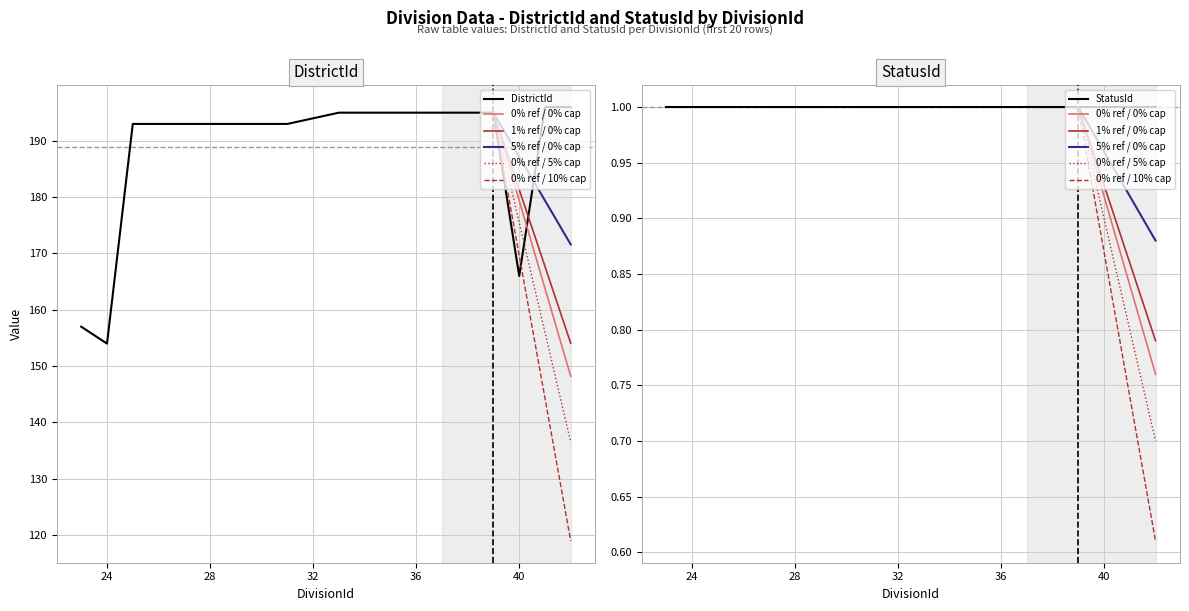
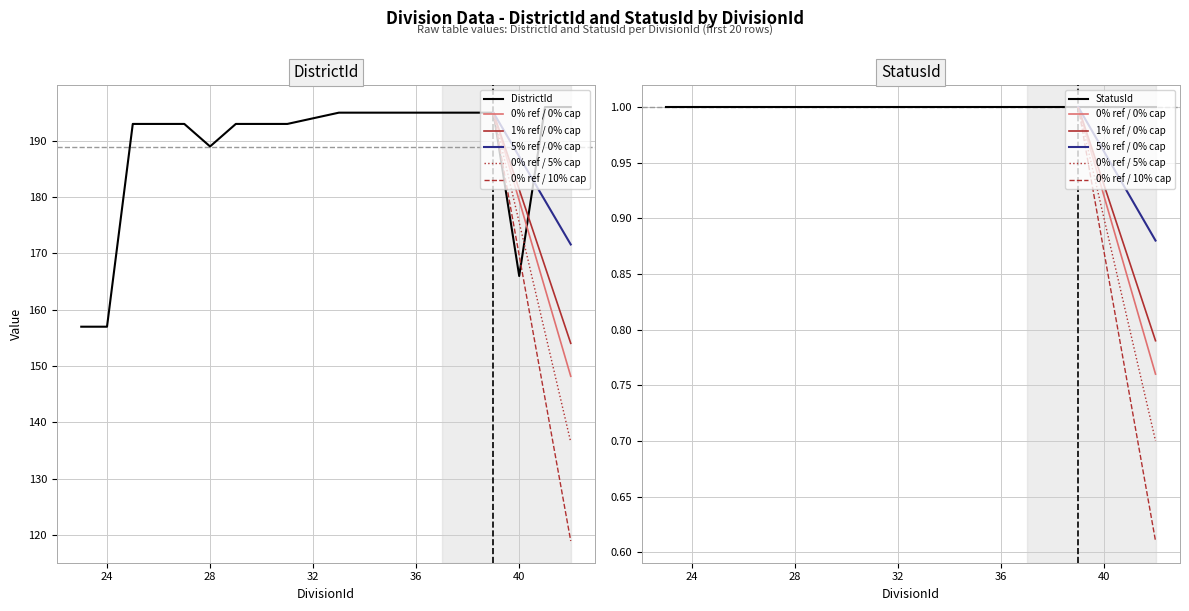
DistrictId, DistrictId, 24: 154 -> 157
DistrictId, DistrictId, 28: 193 -> 189
